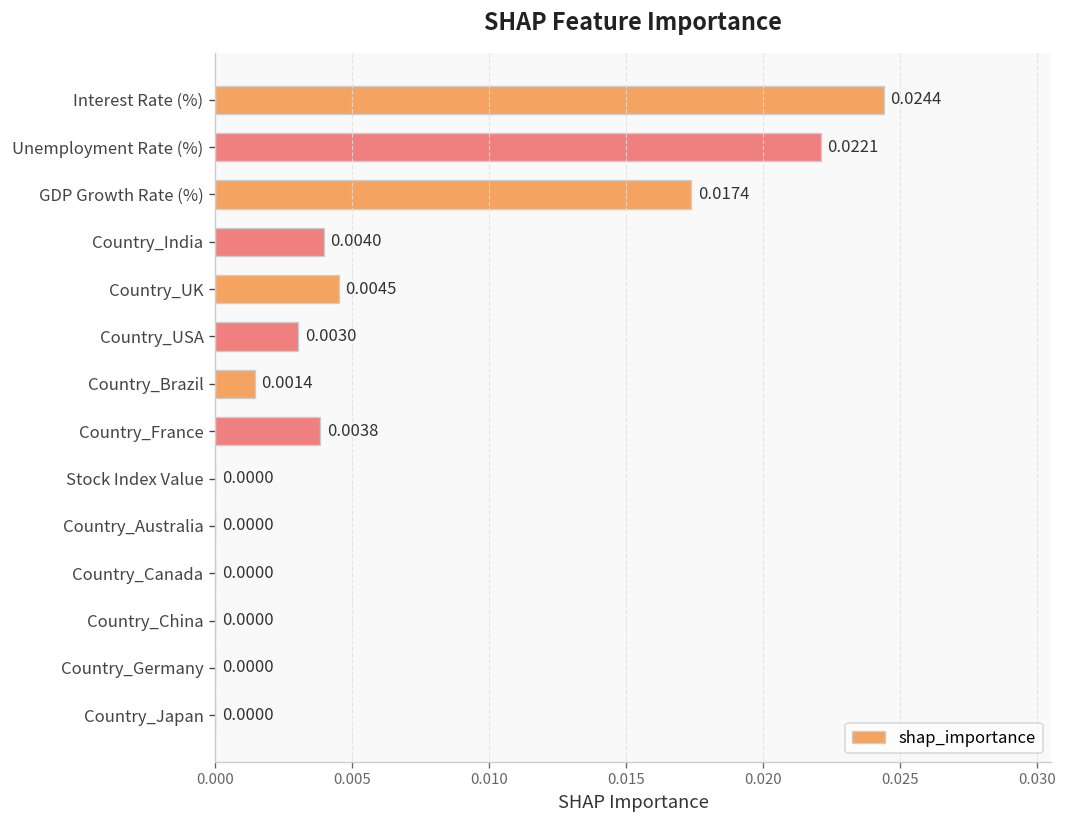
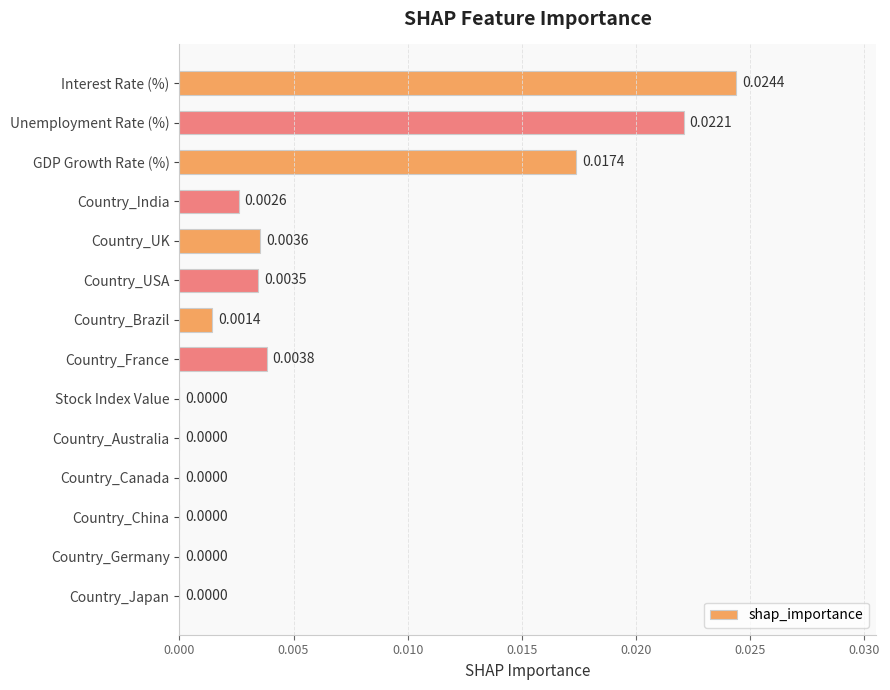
Country_India: 0.0040 -> 0.0026
Country_UK: 0.0045 -> 0.0036
Country_USA: 0.0030 -> 0.0035
